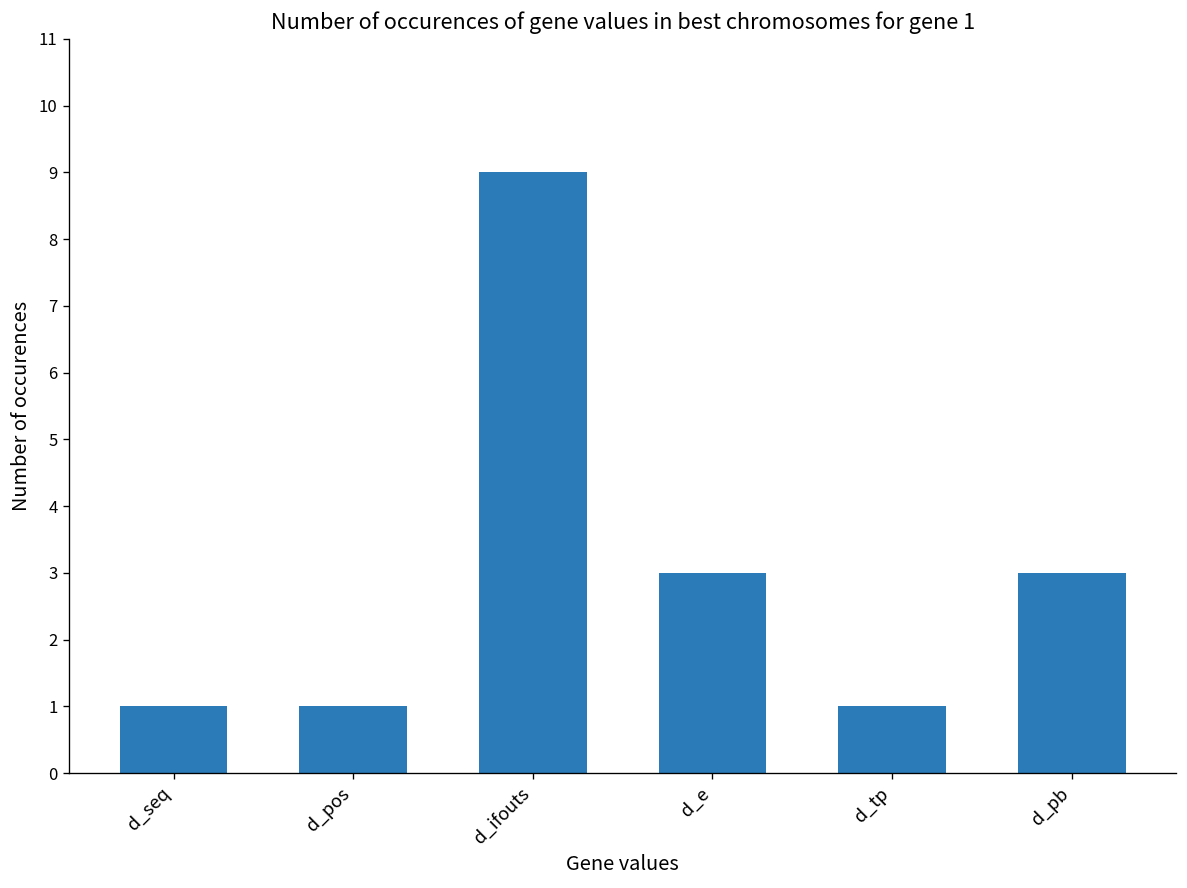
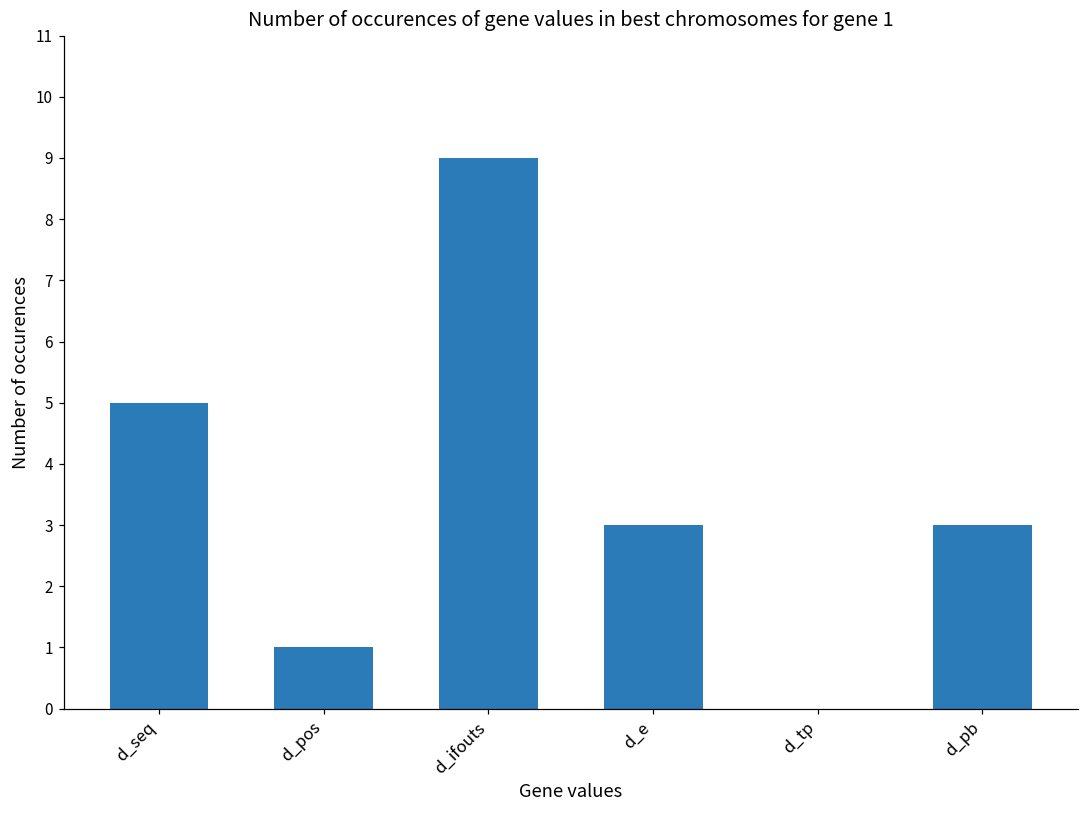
d_seq: 1 -> 5
d_tp: 1 -> 0
